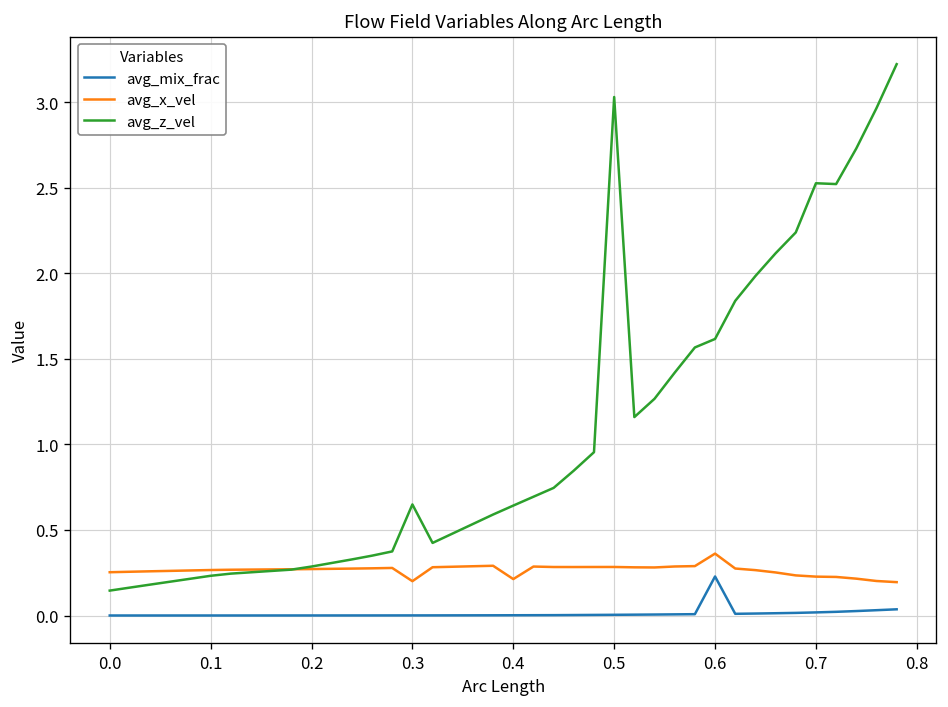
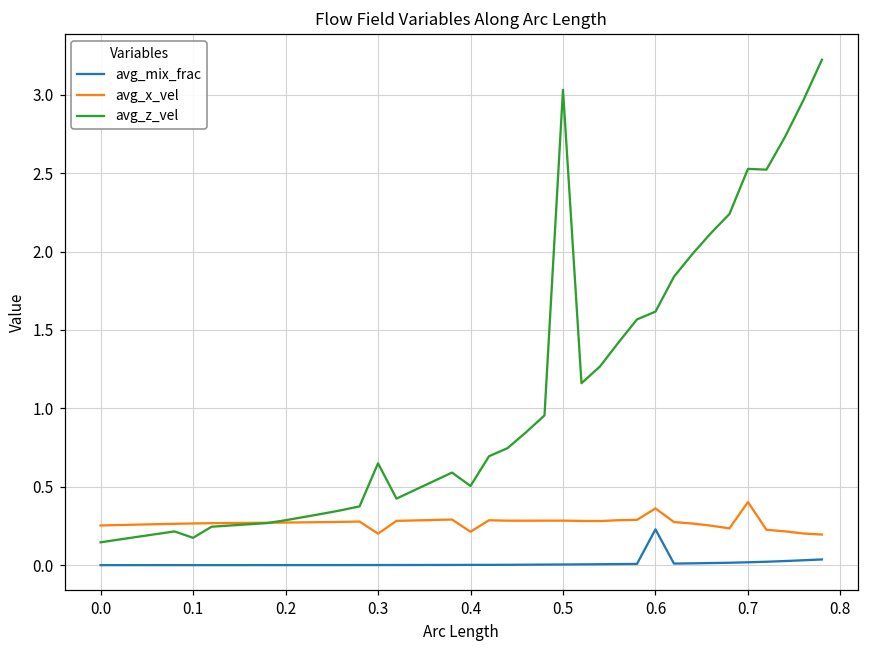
avg_z_vel, 0.1: 0.23 -> 0.17
avg_z_vel, 0.4: 0.64 -> 0.50
avg_x_vel, 0.7: 0.23 -> 0.40
